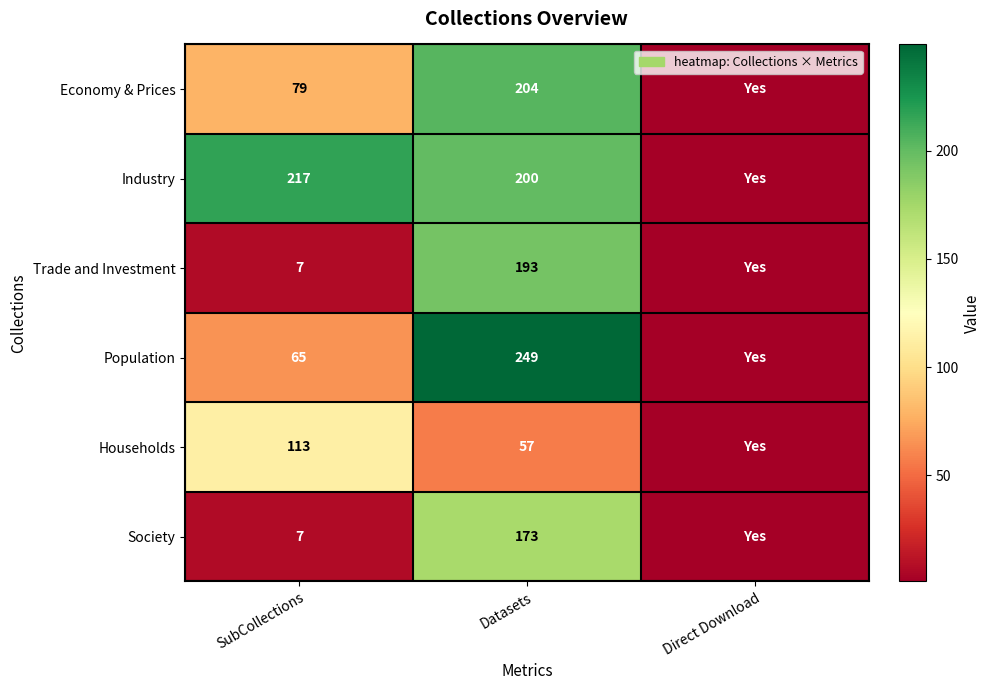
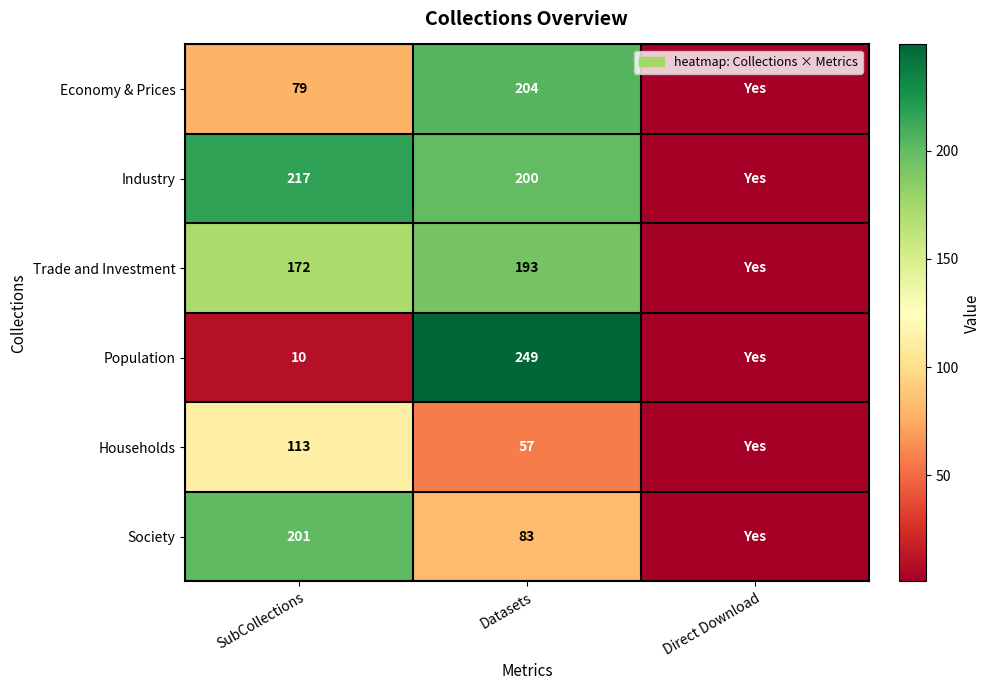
Trade and Investment, SubCollections: 7 -> 172
Population, SubCollections: 65 -> 10
Society, SubCollections: 7 -> 201
Society, Datasets: 173 -> 83
